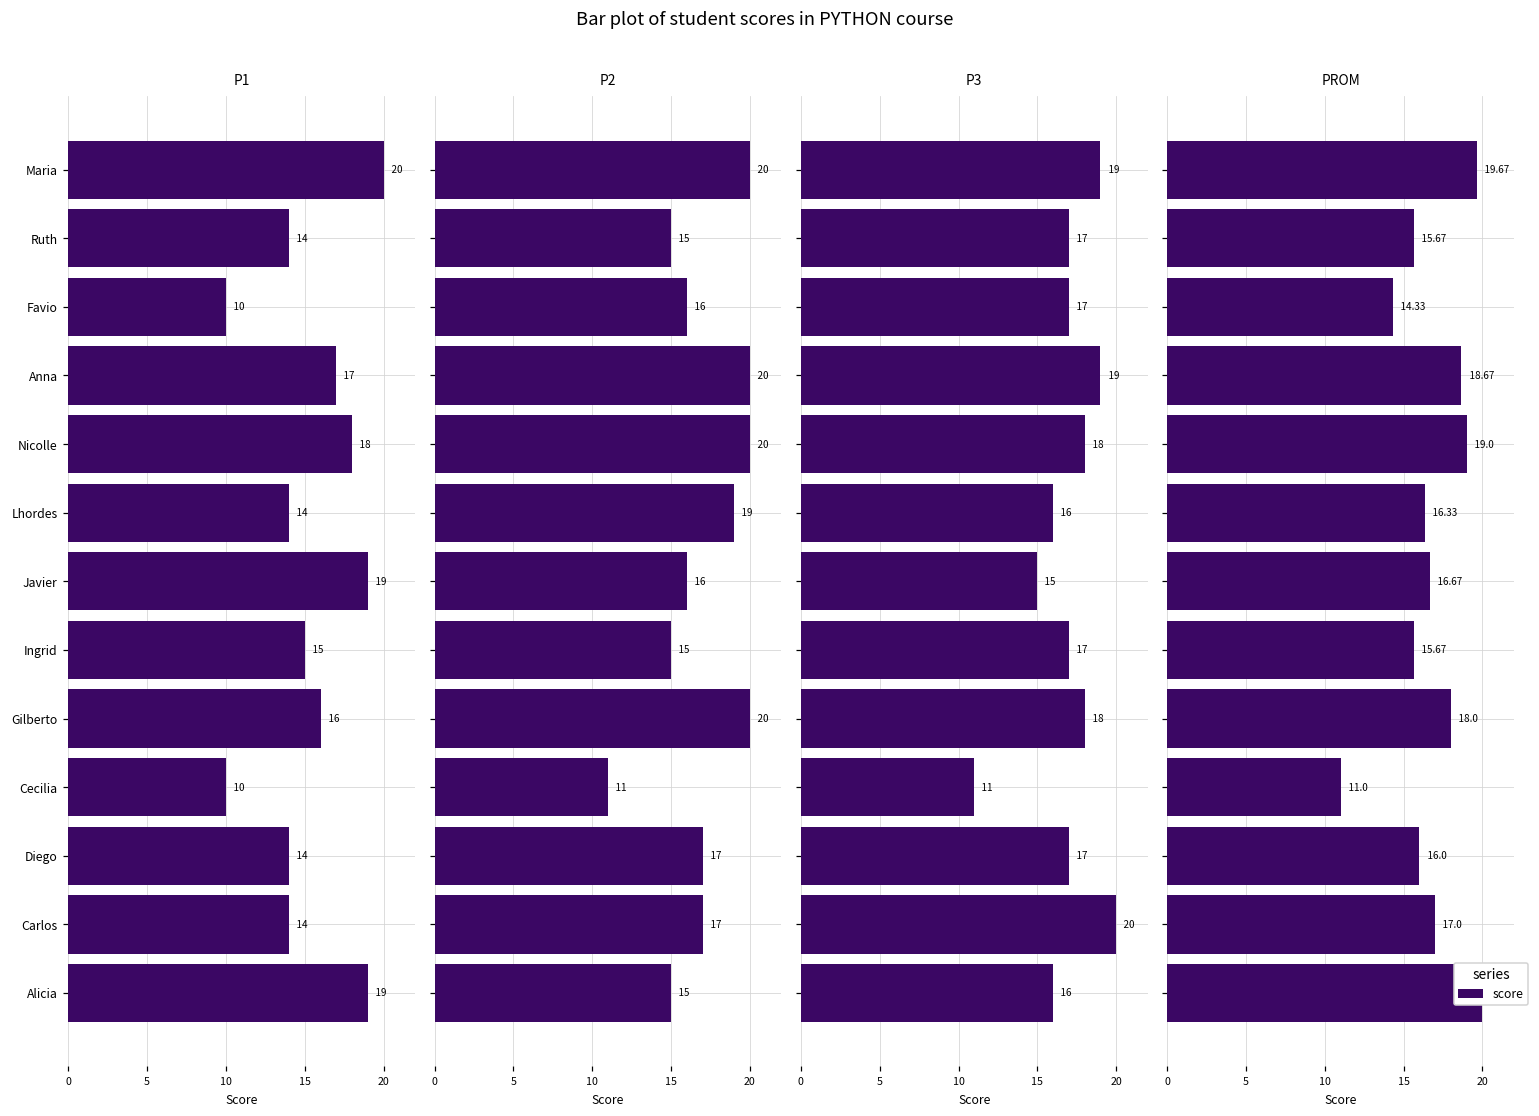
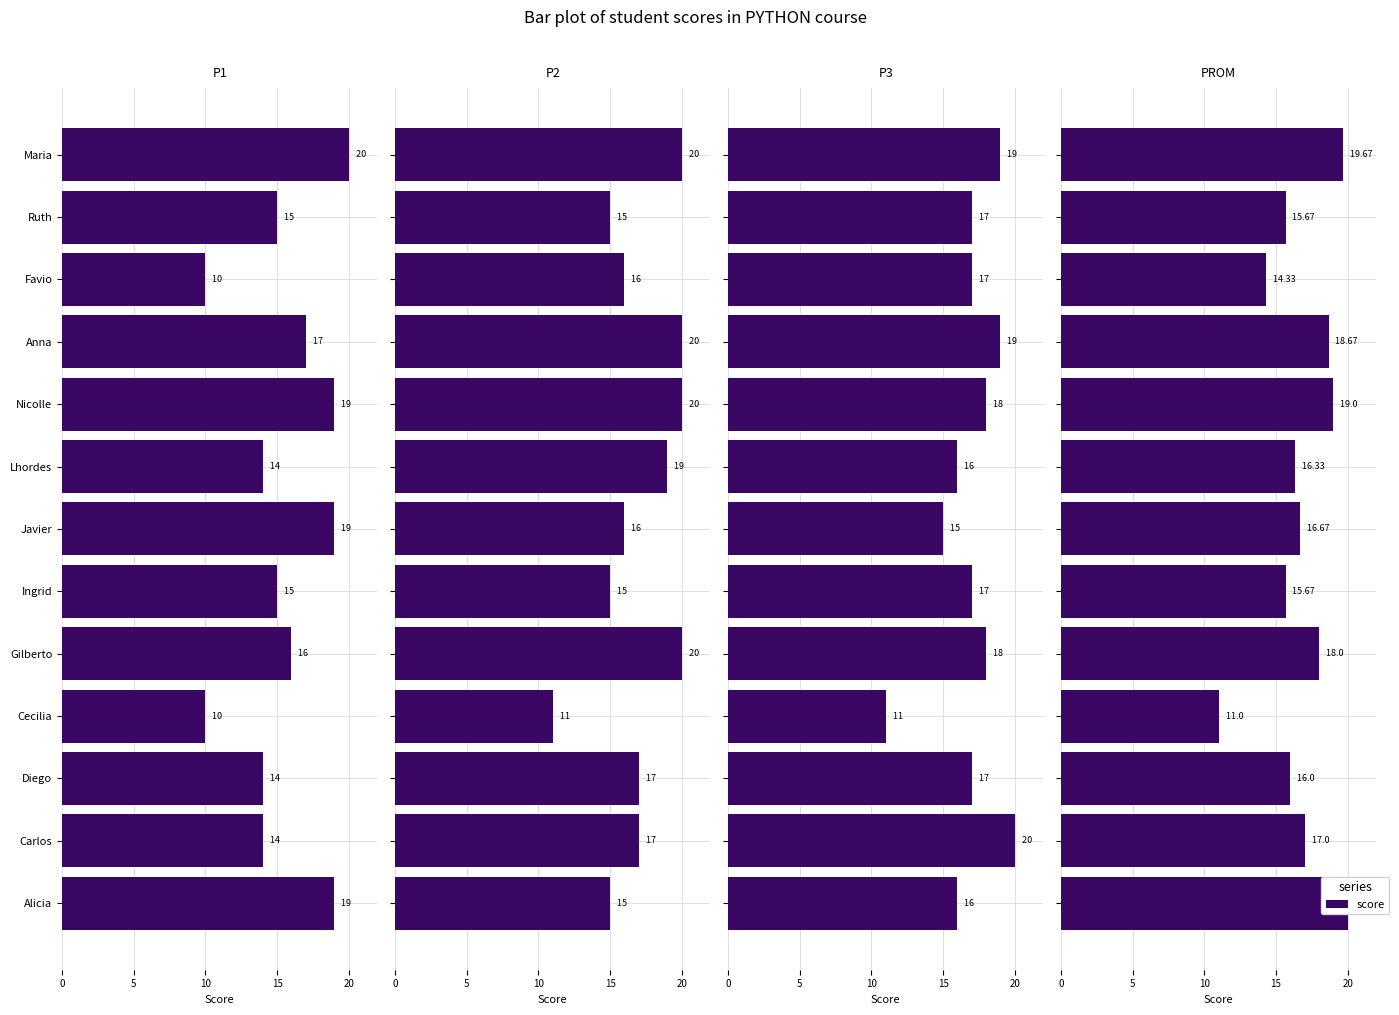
P1, Ruth: 14 -> 15
P1, Nicolle: 18 -> 19
